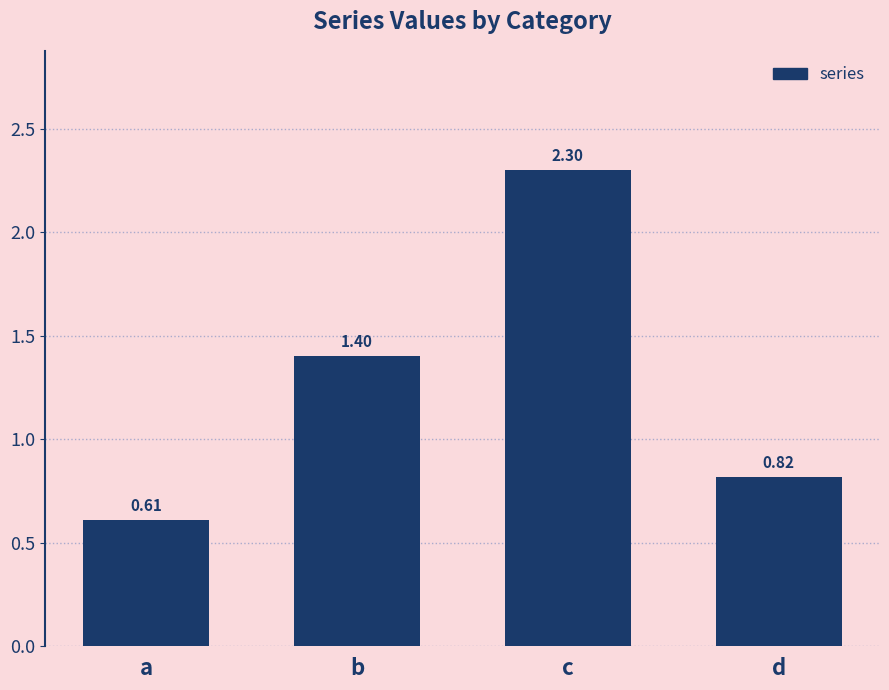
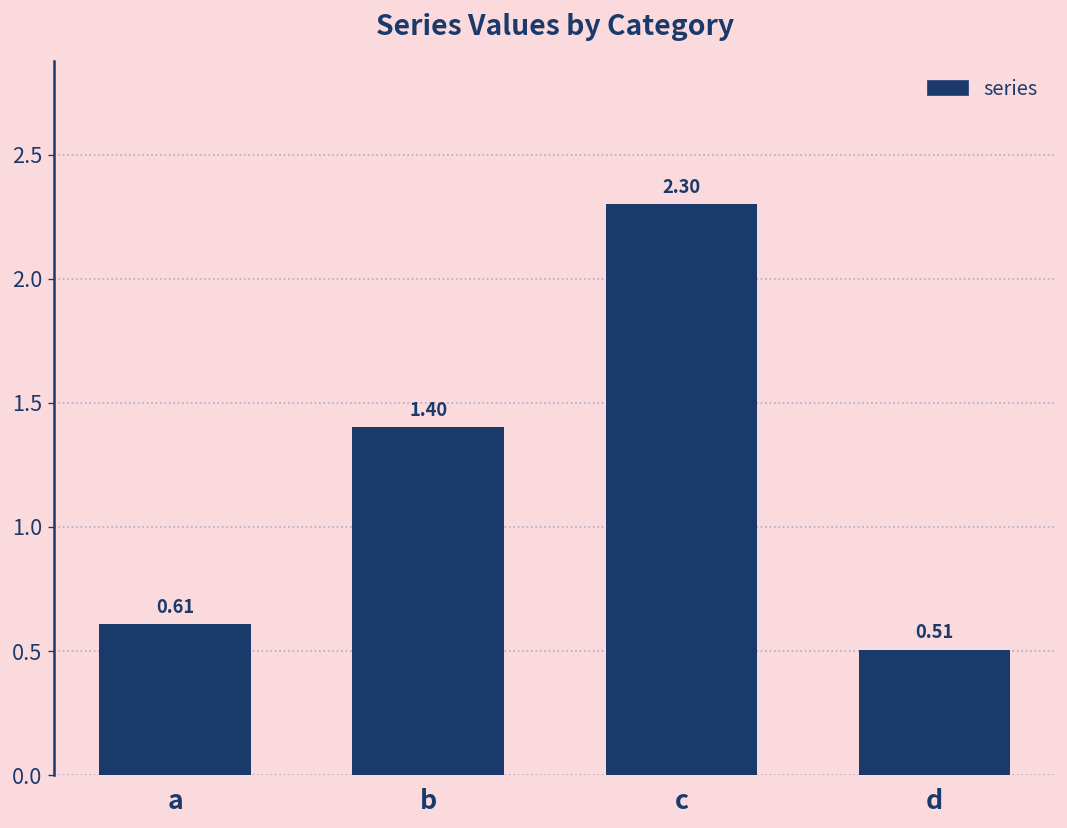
d: 0.82 -> 0.51
